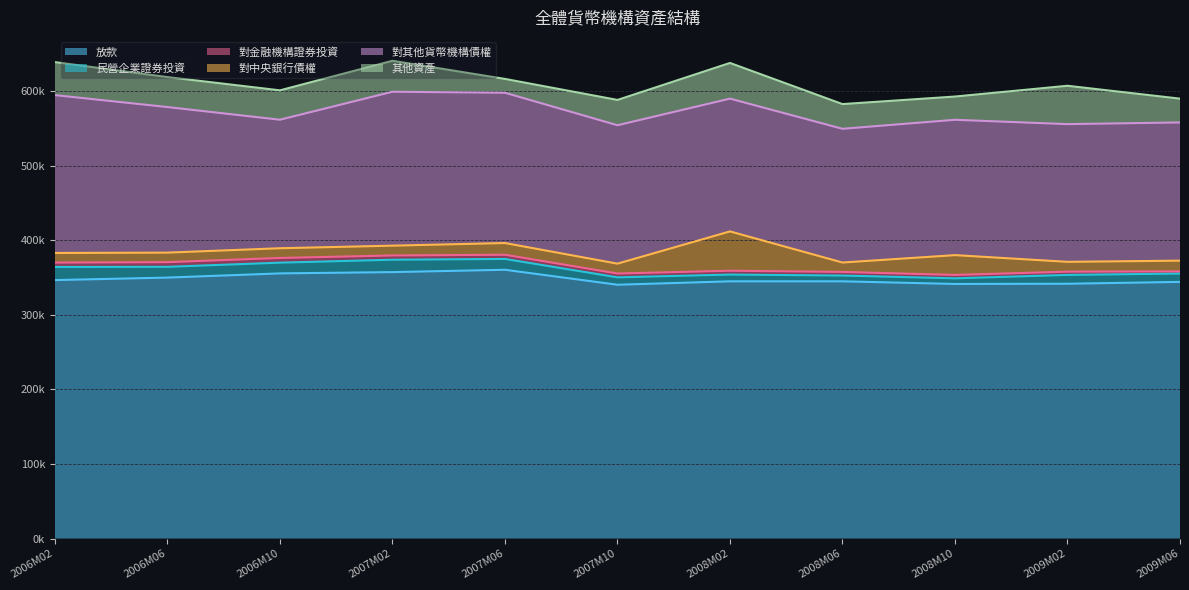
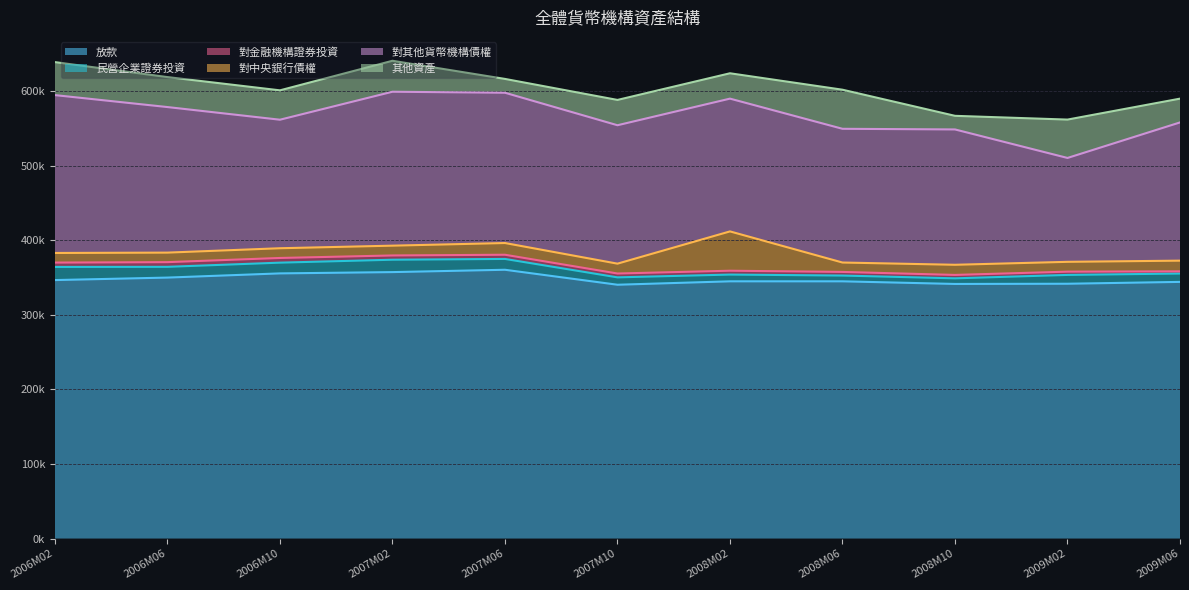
其他資產, 2008M02: 50000 -> 30000
其他資產, 2008M06: 30000 -> 50000
對中央銀行債權, 2008M10: 30000 -> 10000
其他資產, 2008M10: 30000 -> 20000
對其他貨幣機構債權, 2009M02: 180000 -> 140000
